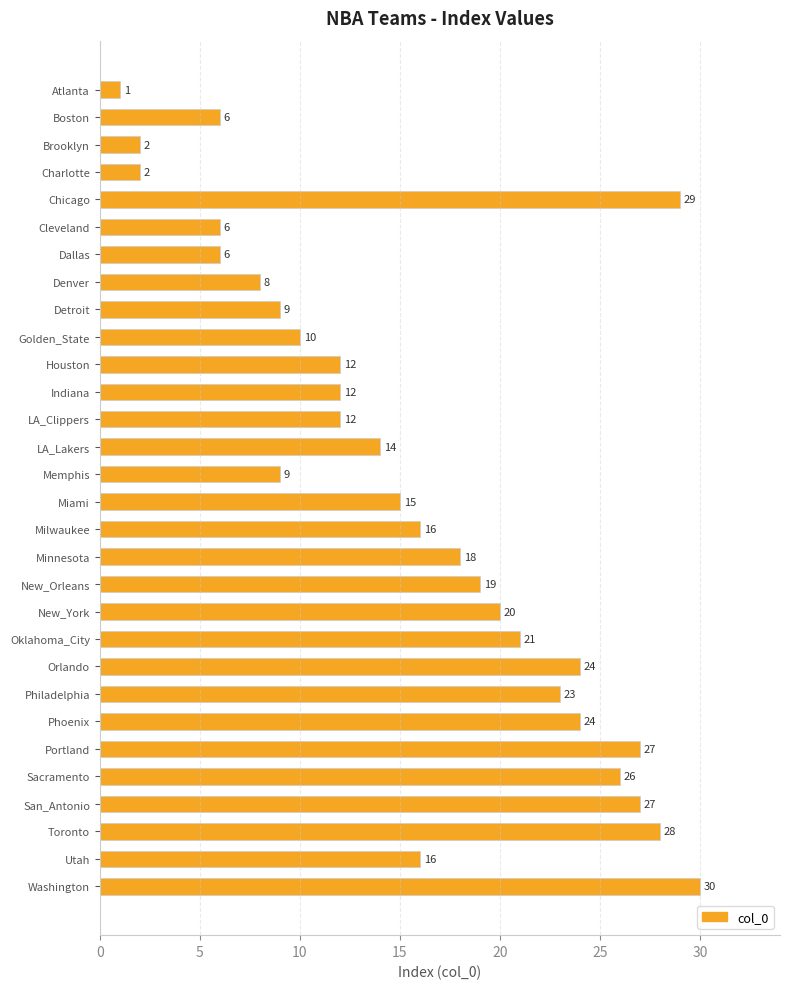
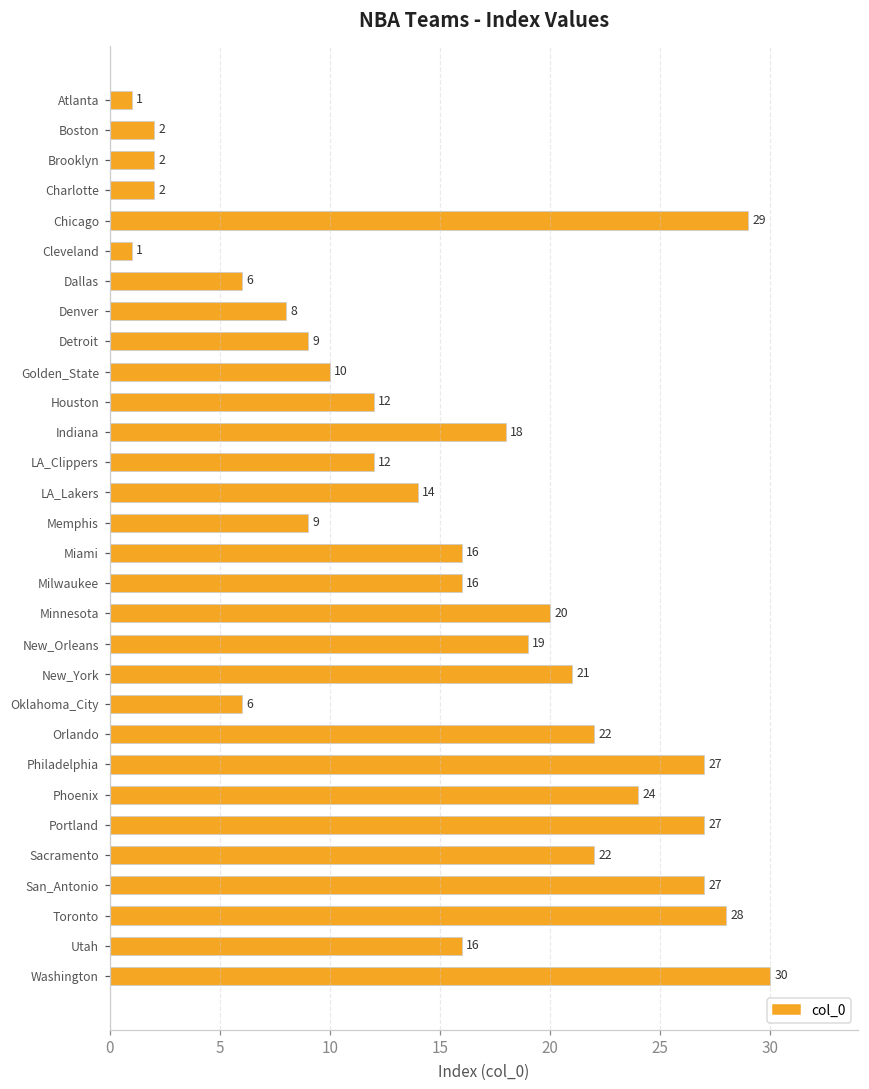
Boston: 6 -> 2
Cleveland: 6 -> 1
Indiana: 12 -> 18
Miami: 15 -> 16
Minnesota: 18 -> 20
New_York: 20 -> 21
Oklahoma_City: 21 -> 6
Orlando: 24 -> 22
Philadelphia: 23 -> 27
Sacramento: 26 -> 22
